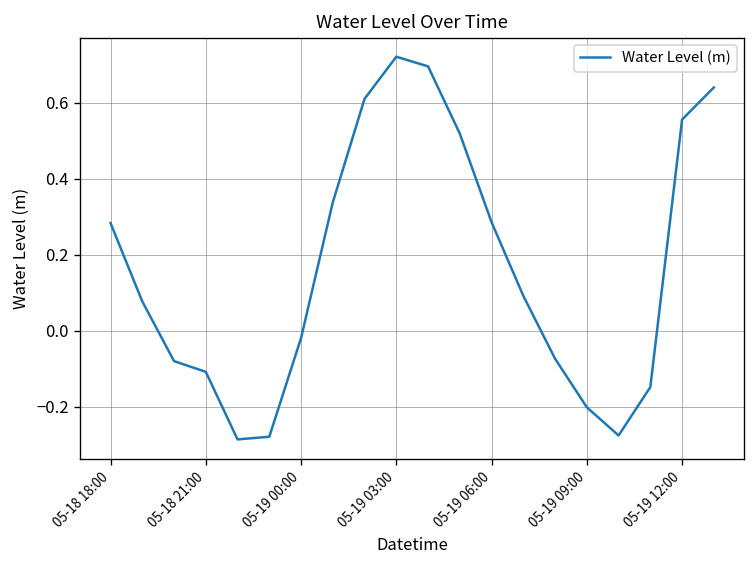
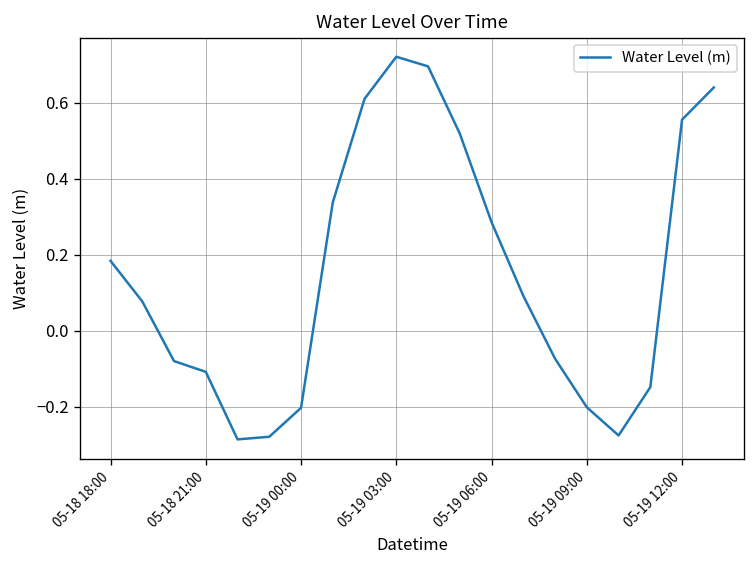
05-18 18:00: 0.28 -> 0.18
05-19 00:00: -0.02 -> -0.20
